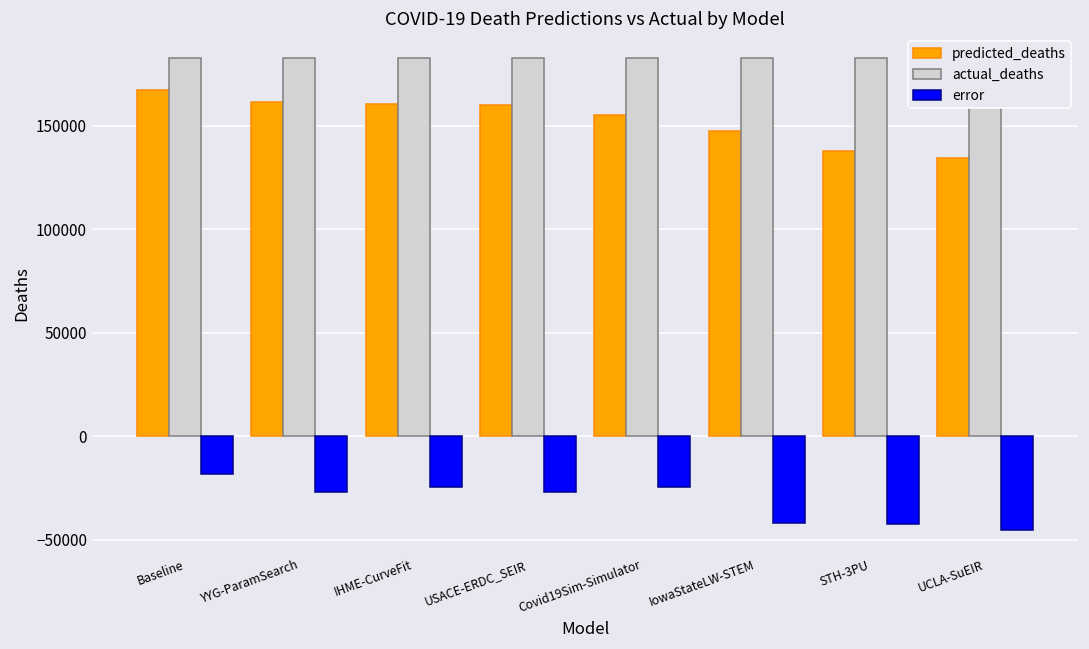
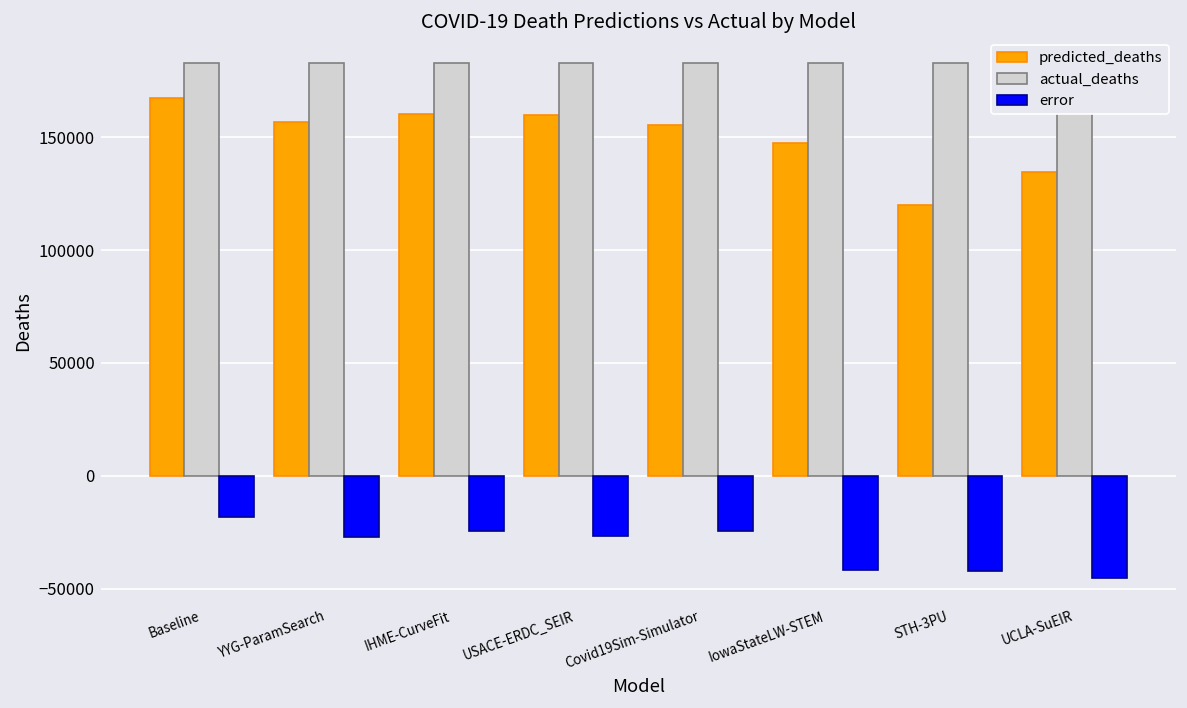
predicted_deaths, YYG-ParamSearch: 161000 -> 157000
predicted_deaths, STH-3PU: 138000 -> 120000
